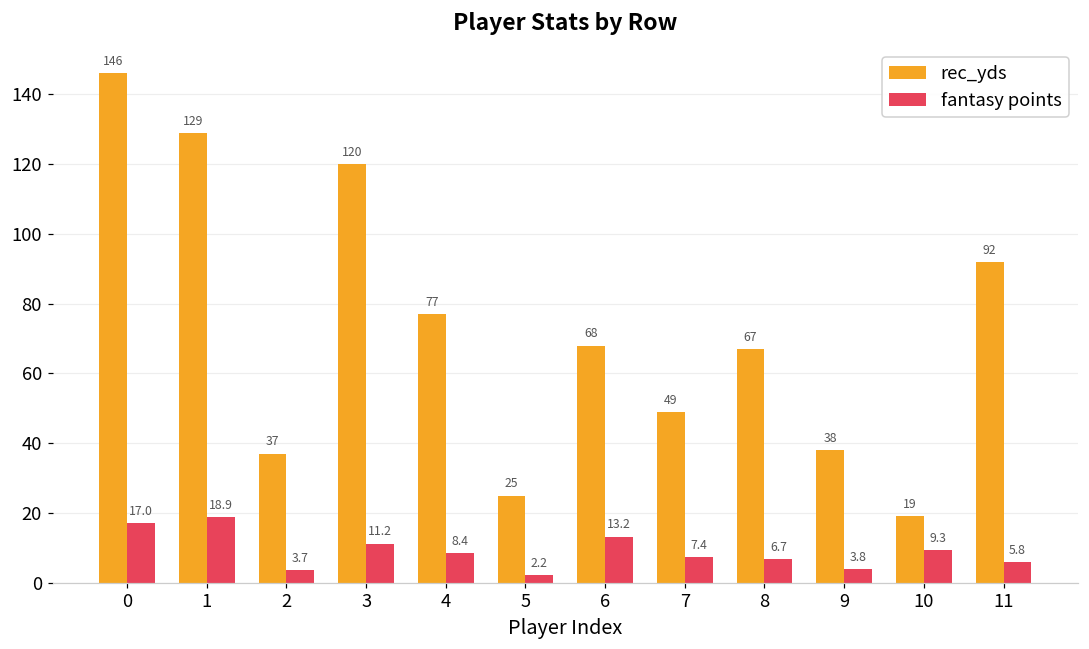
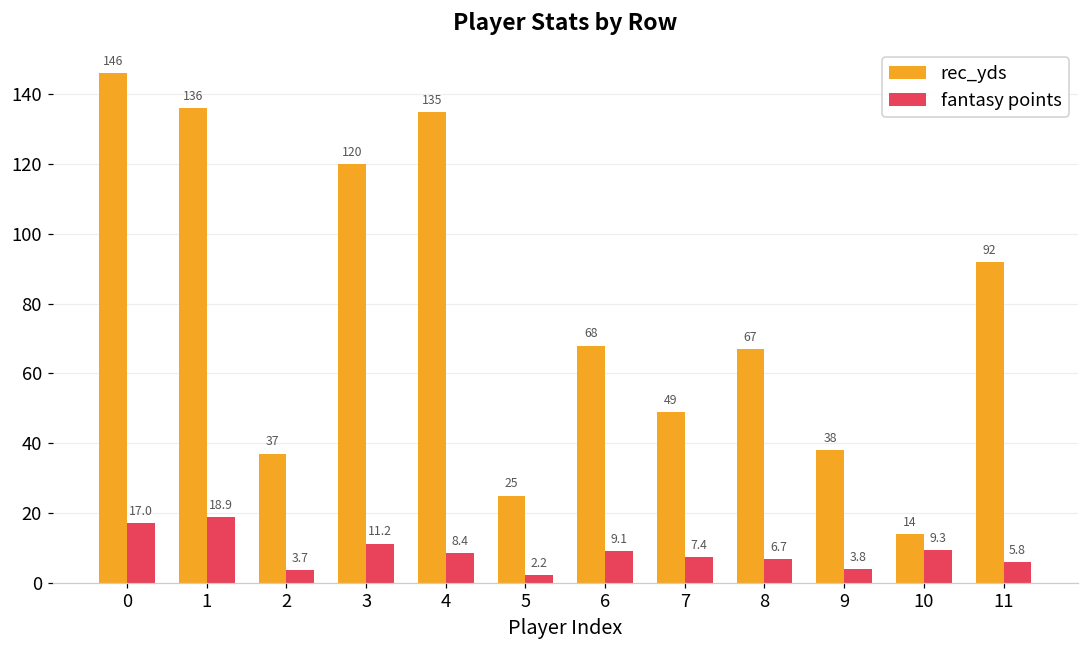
rec_yds, 1: 129 -> 136
rec_yds, 4: 77 -> 135
fantasy points, 6: 13.2 -> 9.1
rec_yds, 10: 19 -> 14
